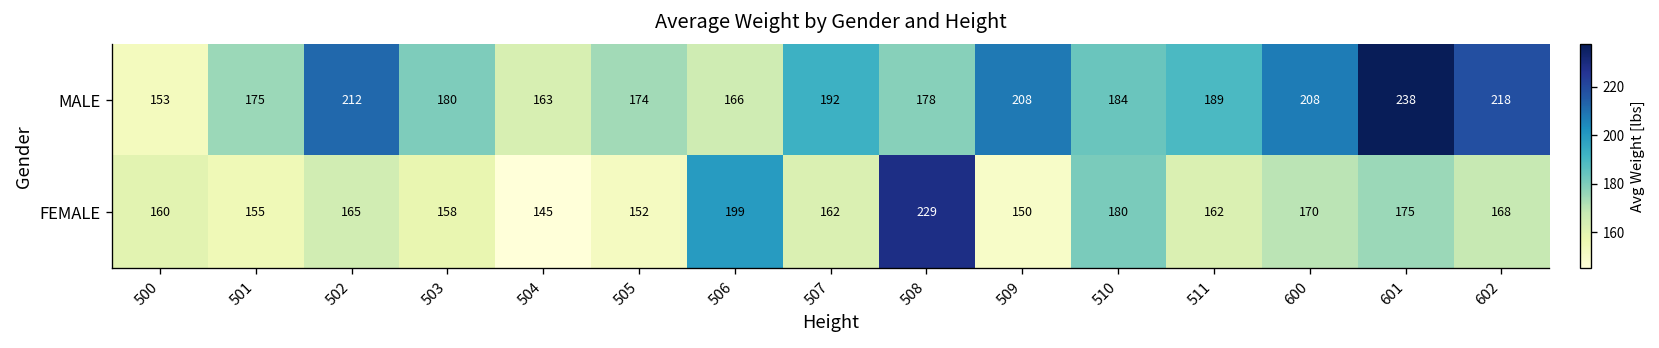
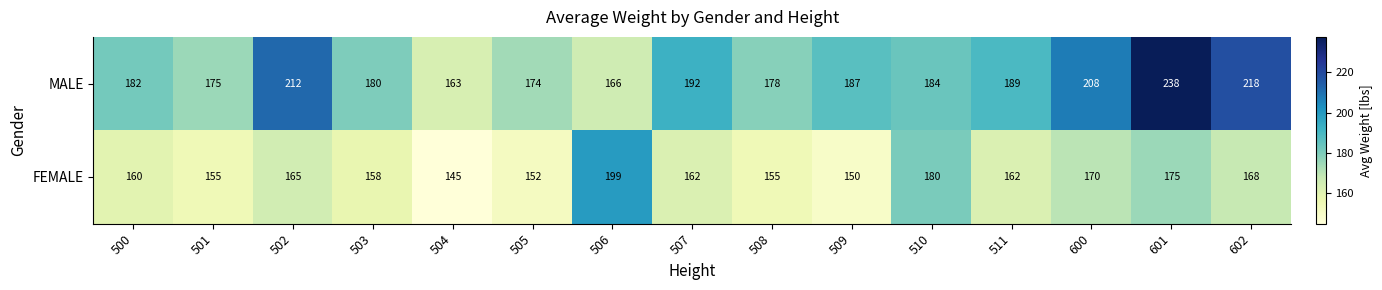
MALE, 500: 153 -> 182
MALE, 509: 208 -> 187
FEMALE, 508: 229 -> 155
